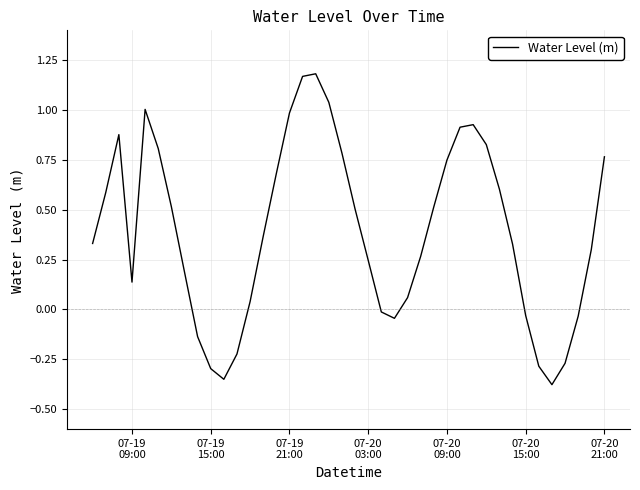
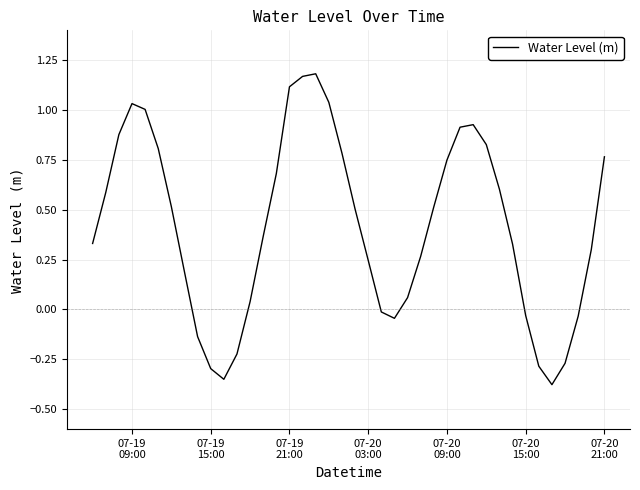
07-19 09:00: 0.14 -> 1.03
07-19 21:00: 0.99 -> 1.12
